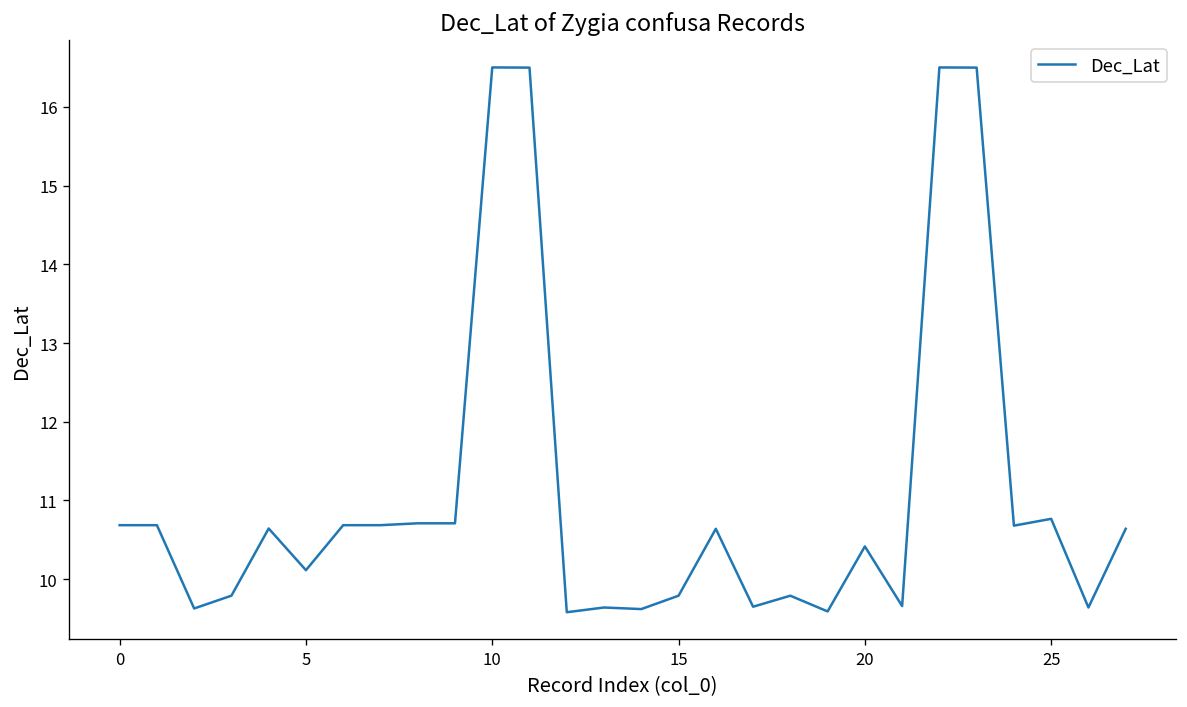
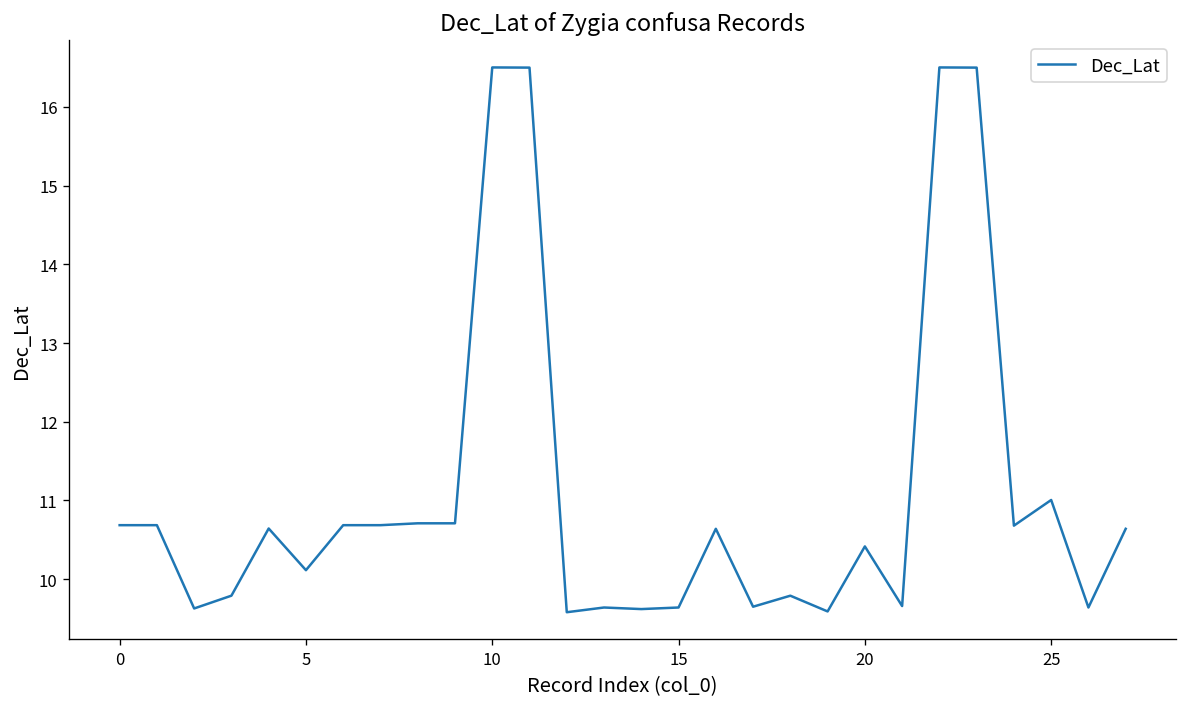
15: 9.8 -> 9.6
25: 10.8 -> 11.0
